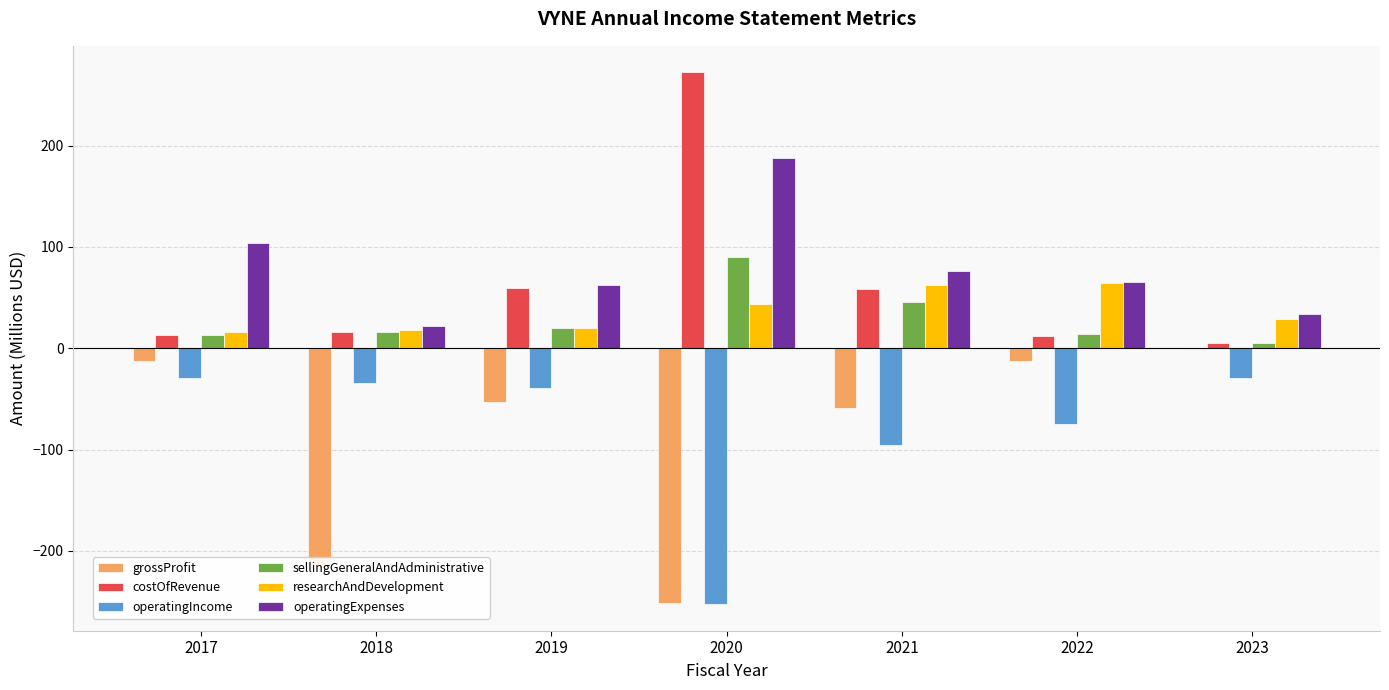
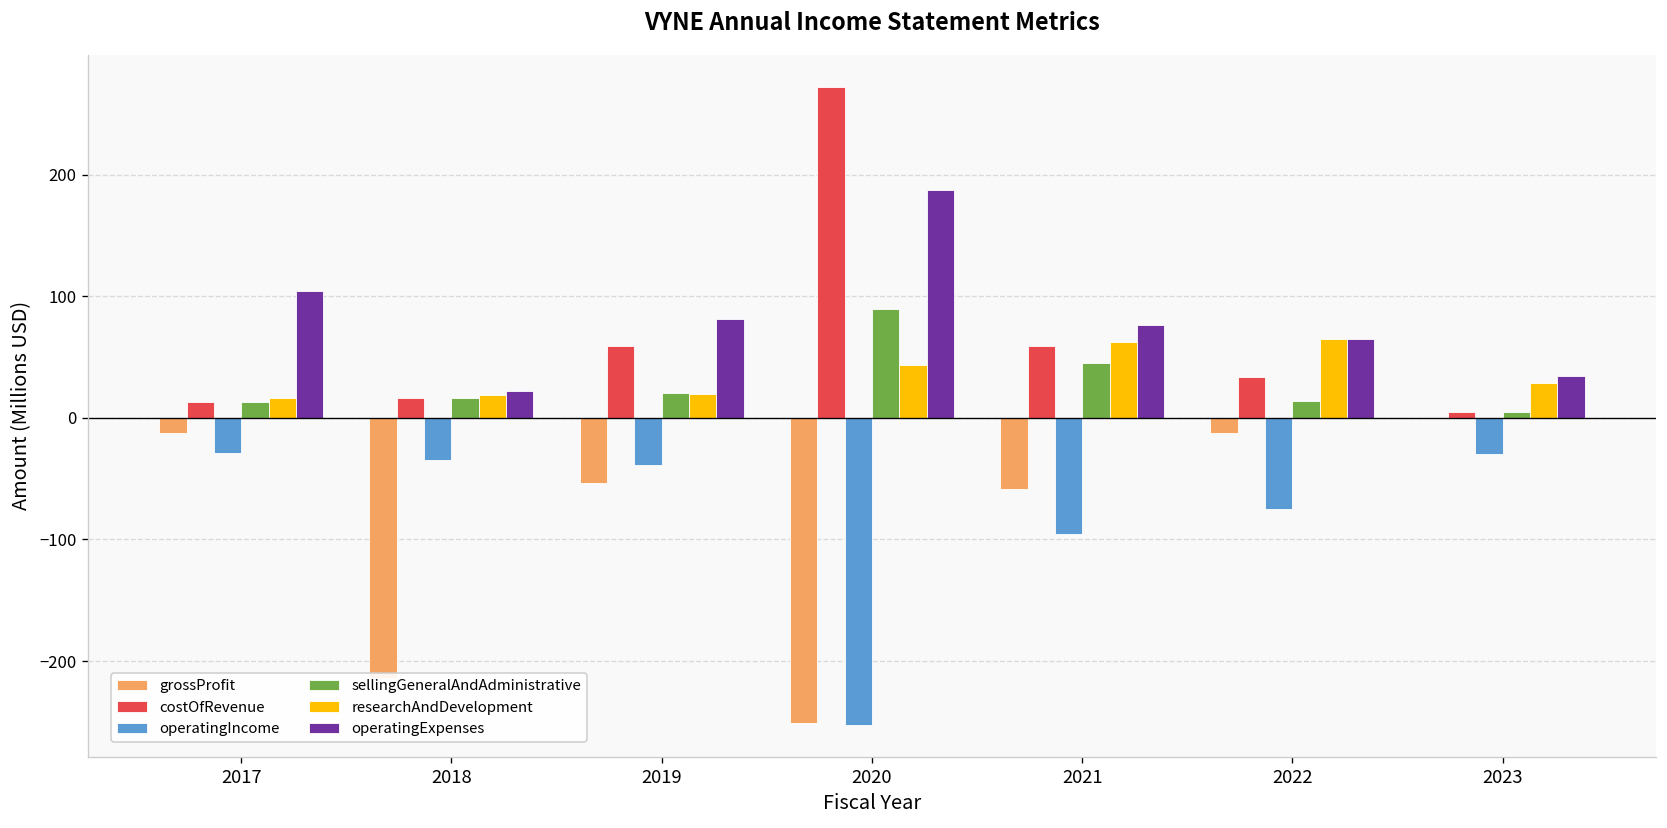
operatingExpenses, 2019: 62 -> 81
costOfRevenue, 2022: 12 -> 34
